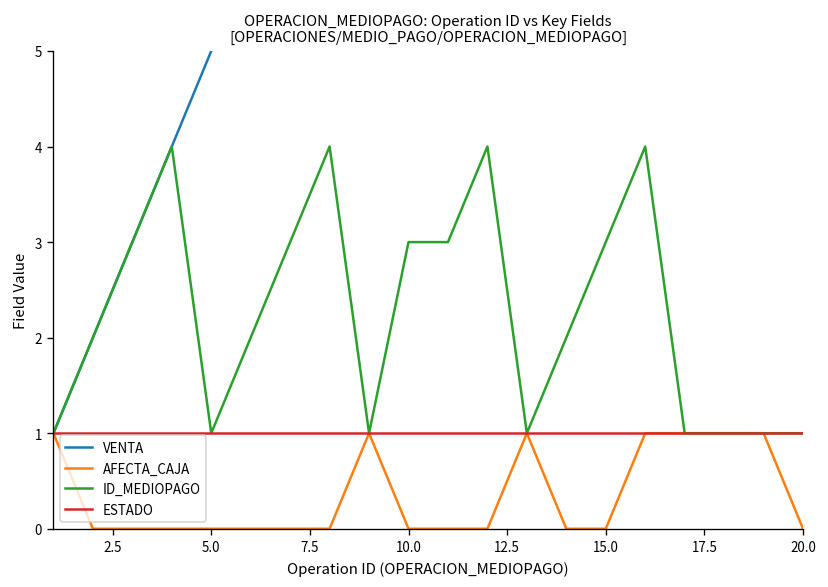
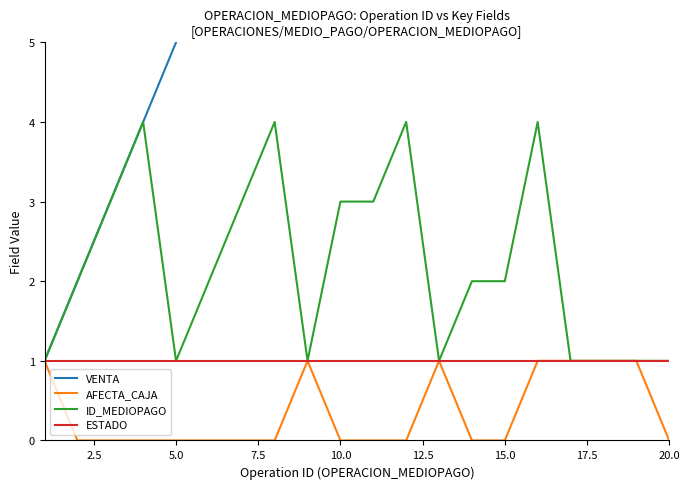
ID_MEDIOPAGO, 15.0: 3 -> 2
